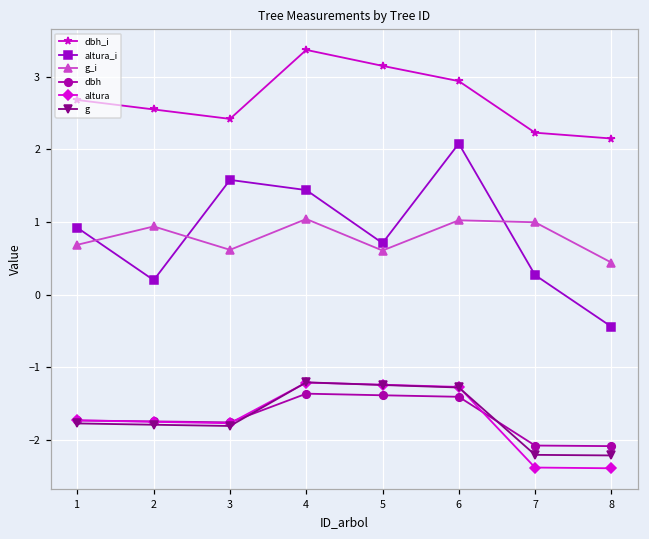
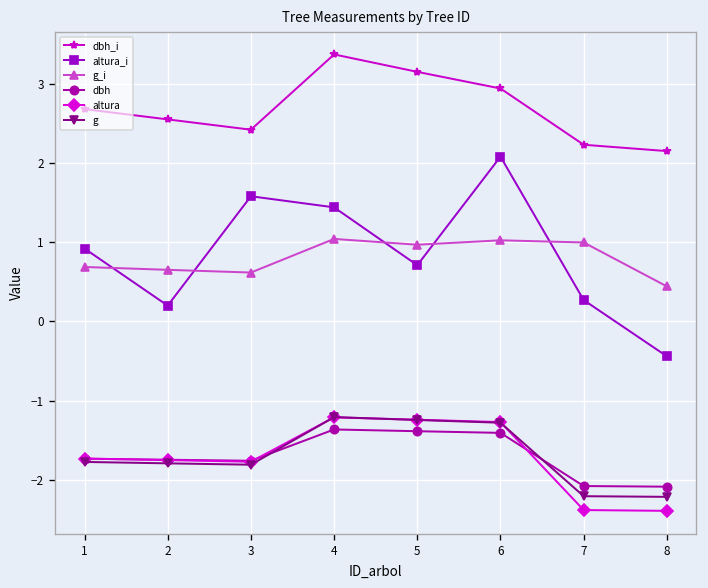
g_i, 2: 0.9 -> 0.7
g_i, 5: 0.6 -> 1.0
